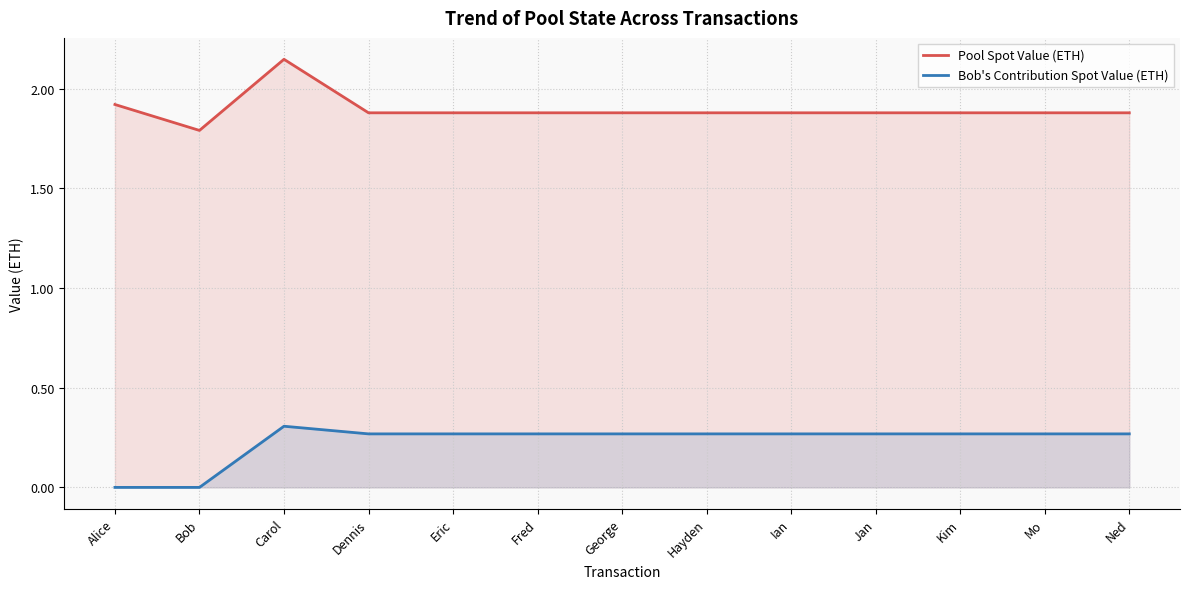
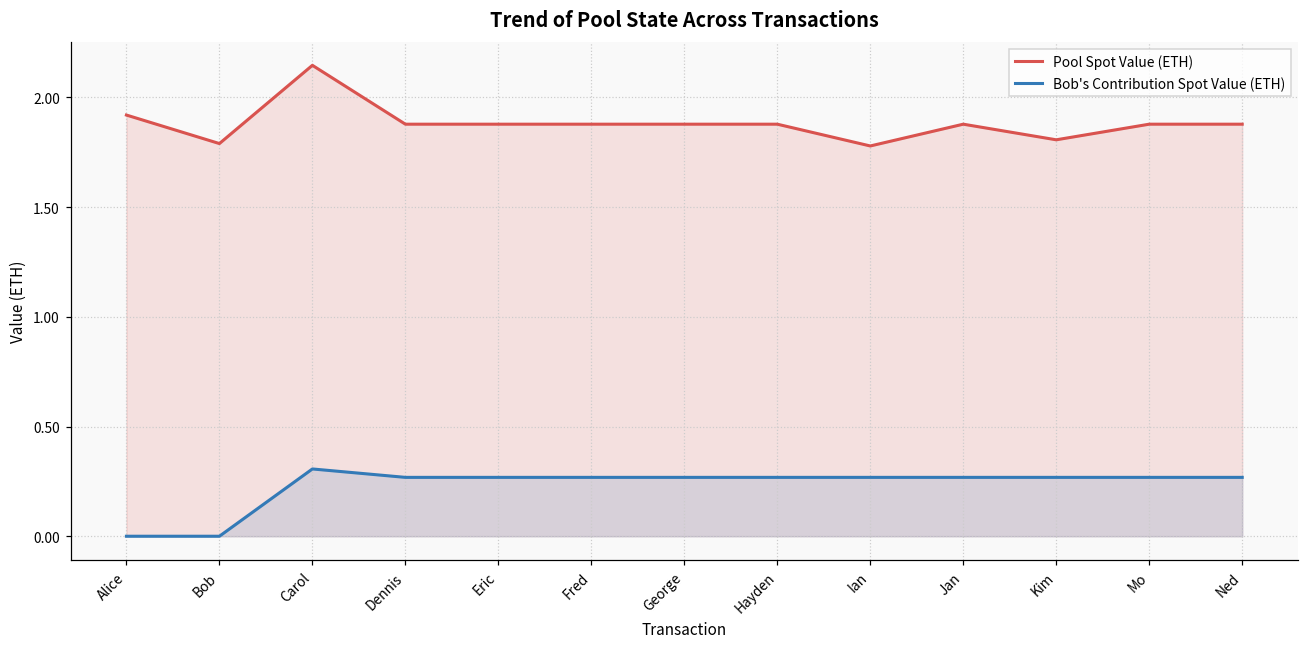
Pool Spot Value (ETH), Ian: 1.88 -> 1.78
Pool Spot Value (ETH), Kim: 1.88 -> 1.81
